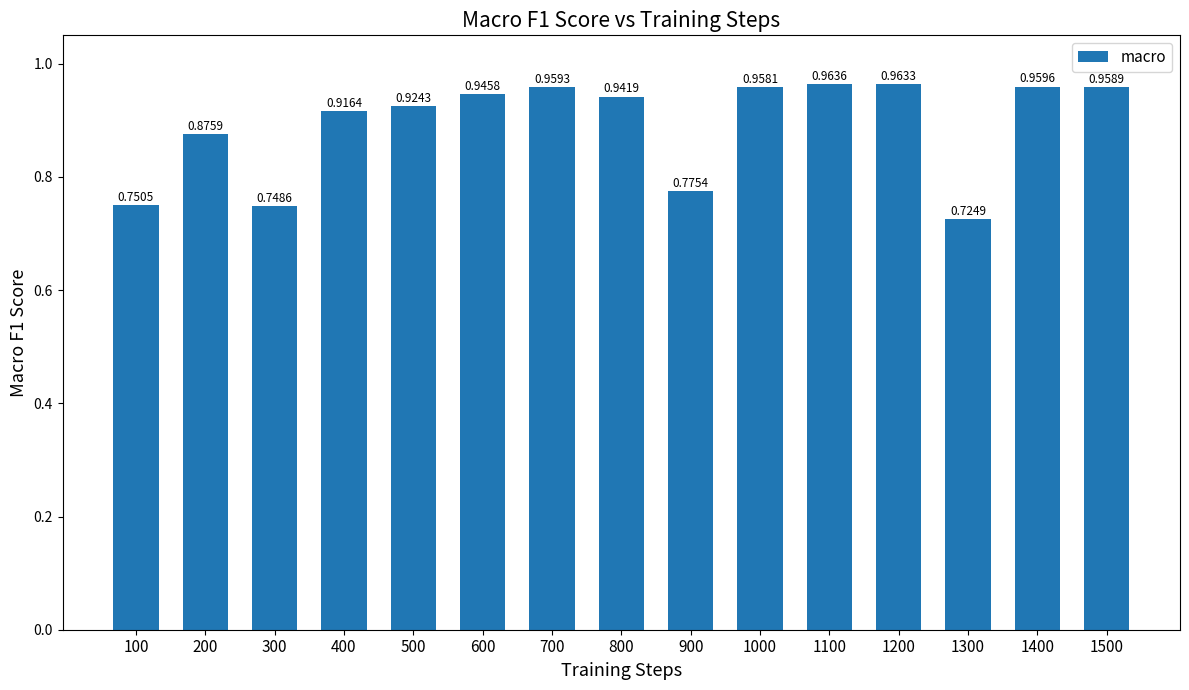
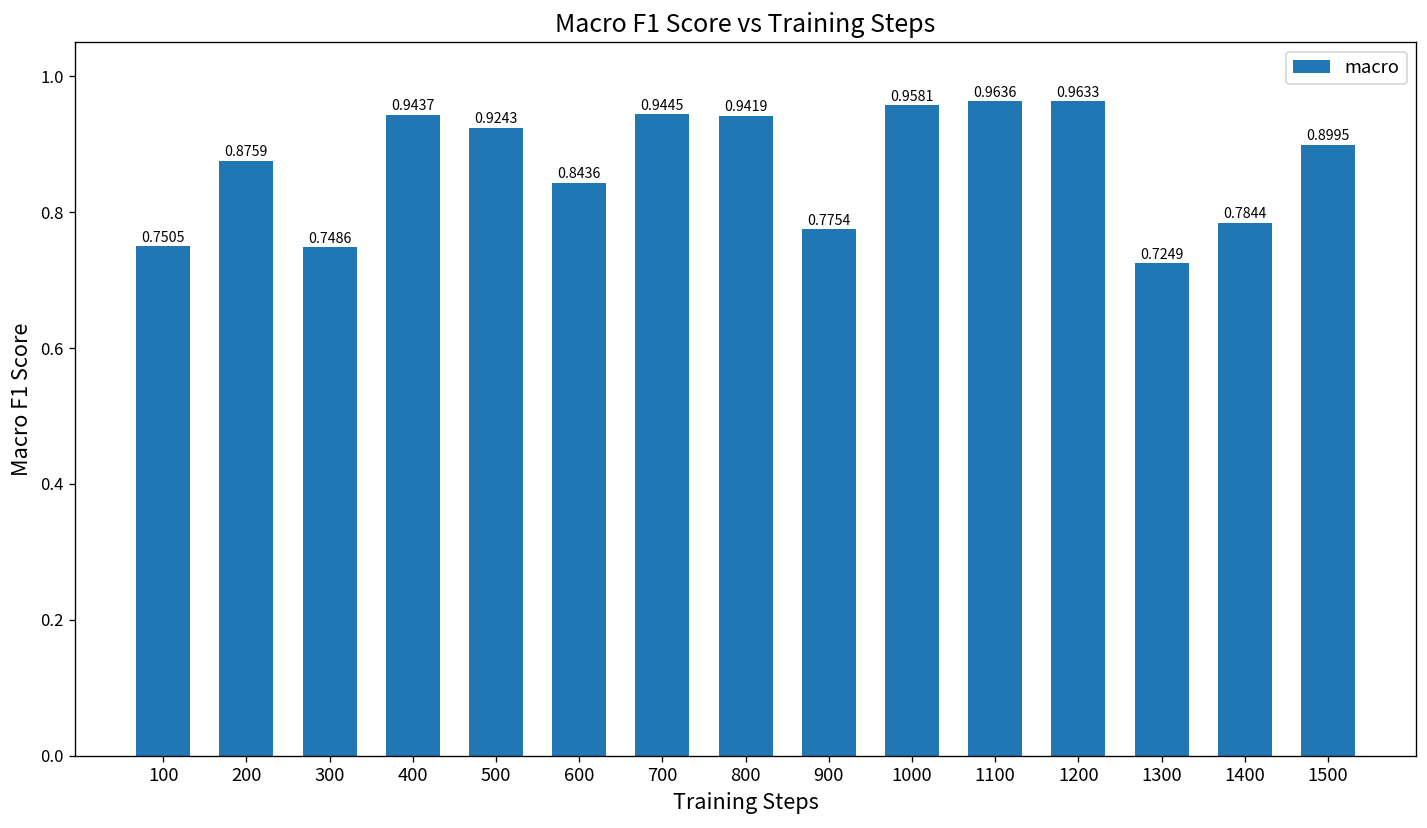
400: 0.9164 -> 0.9437
600: 0.9458 -> 0.8436
700: 0.9593 -> 0.9445
1400: 0.9596 -> 0.7844
1500: 0.9589 -> 0.8995
